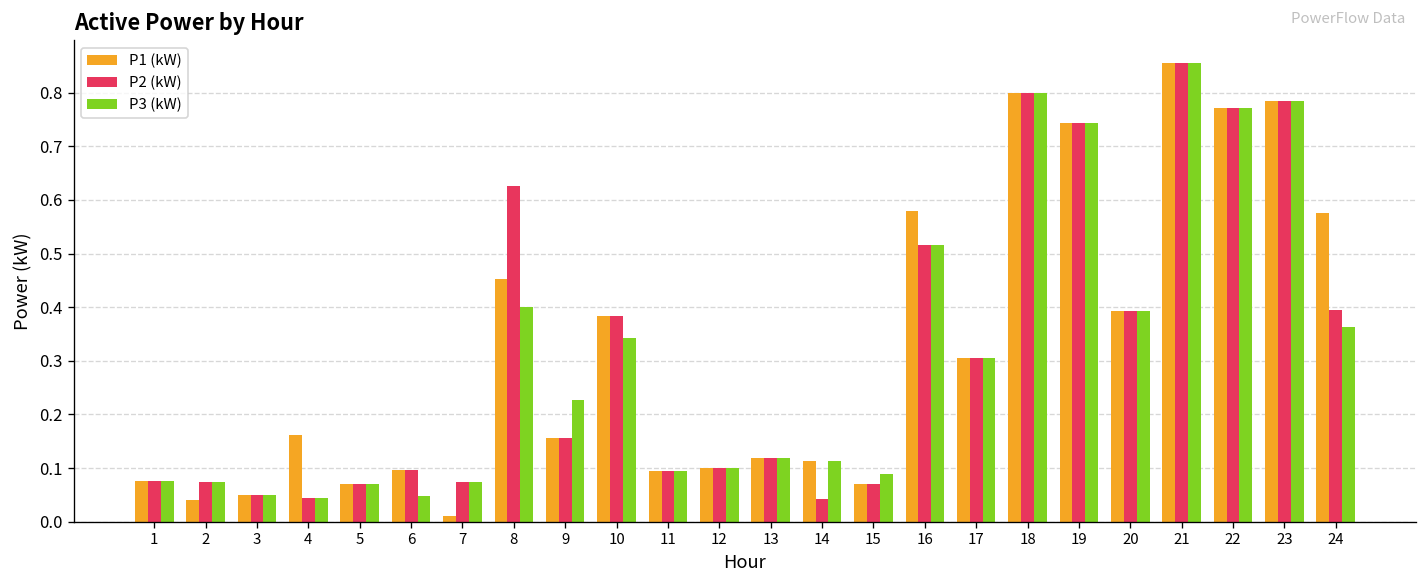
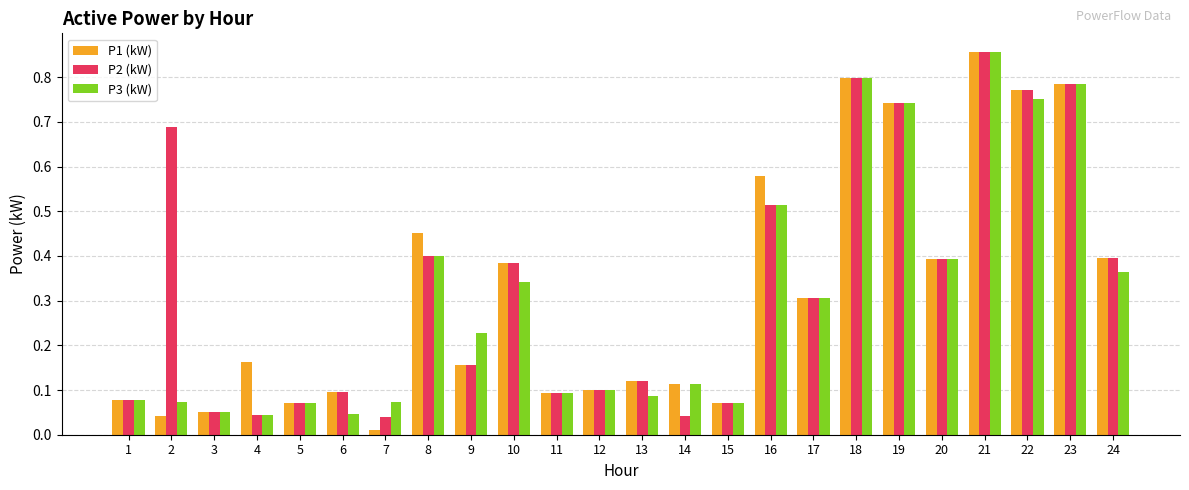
P2 (kW), 2: 0.07 -> 0.69
P2 (kW), 7: 0.07 -> 0.04
P2 (kW), 8: 0.63 -> 0.40
P3 (kW), 13: 0.12 -> 0.09
P3 (kW), 15: 0.09 -> 0.07
P3 (kW), 22: 0.77 -> 0.75
P1 (kW), 24: 0.58 -> 0.39
